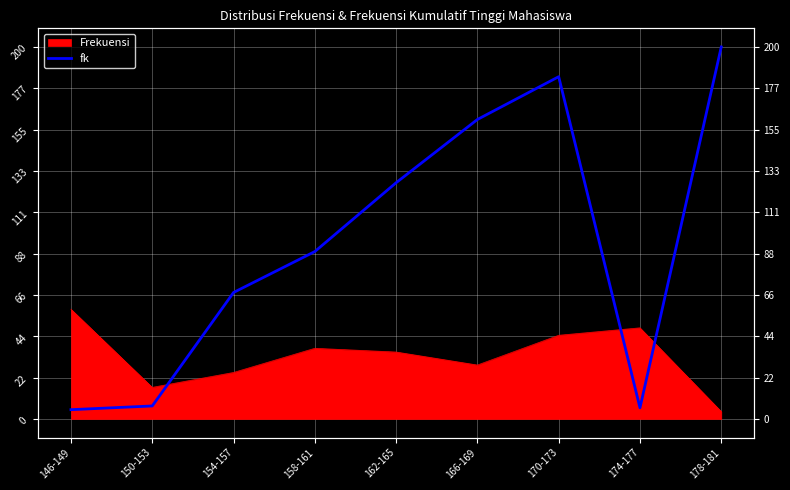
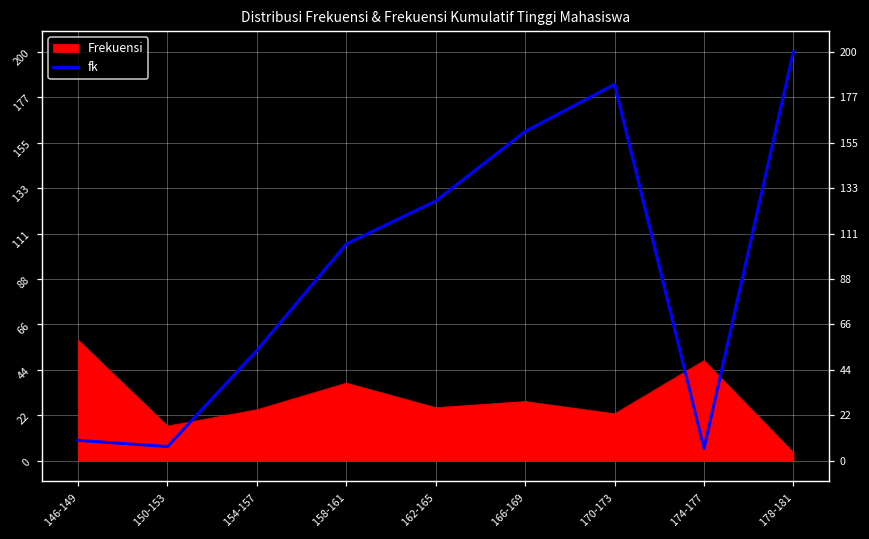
fk, 146-149: 5 -> 10
fk, 154-157: 68 -> 54
fk, 158-161: 90 -> 106
Frekuensi, 162-165: 36 -> 26
Frekuensi, 170-173: 45 -> 23
